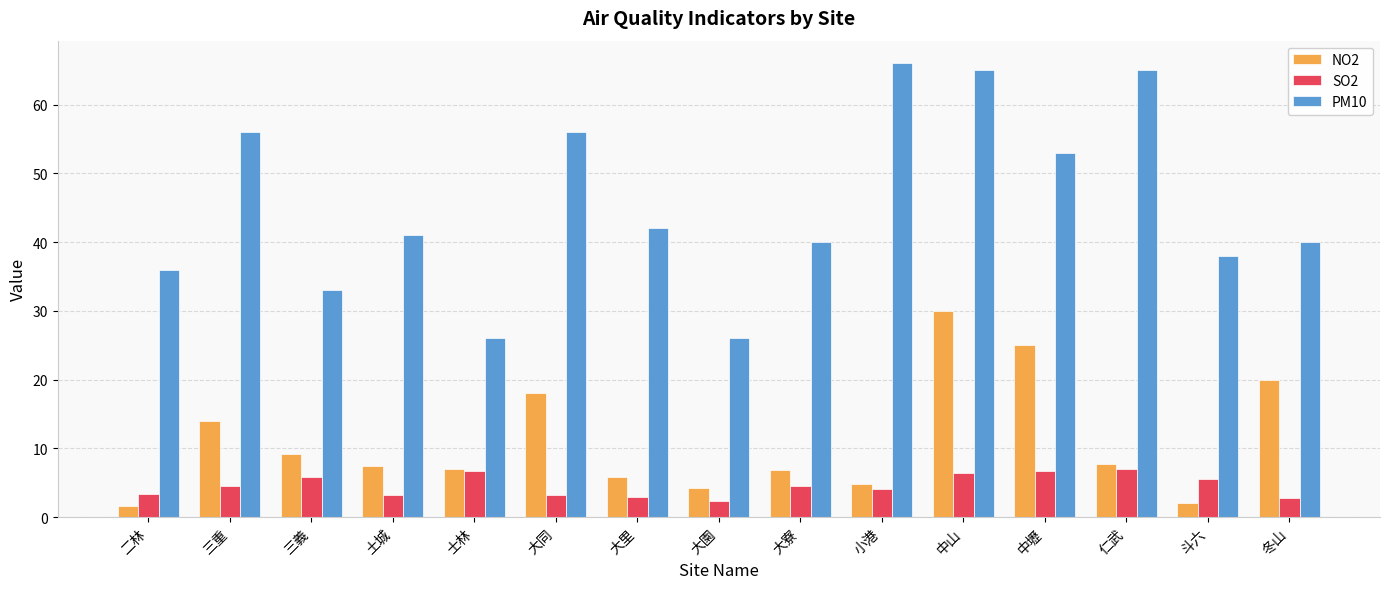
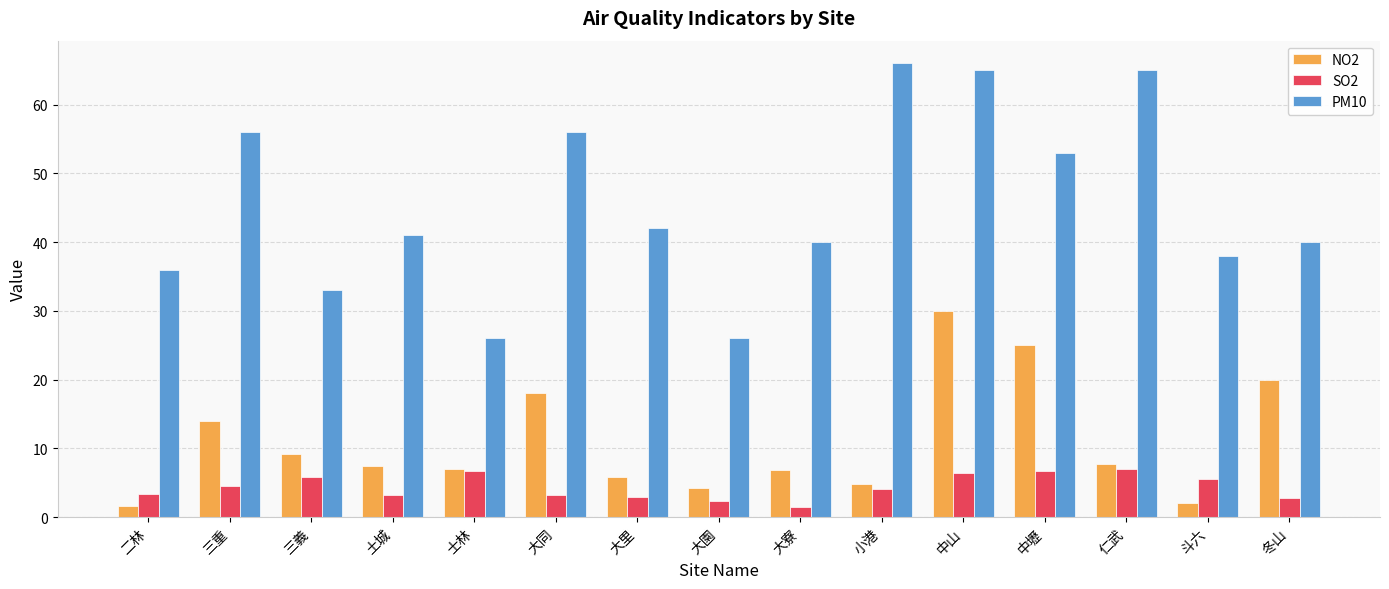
SO2, 大寮: 5 -> 2
